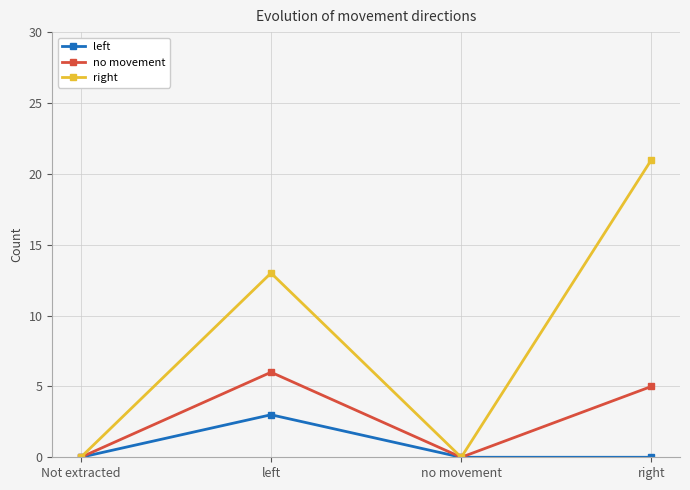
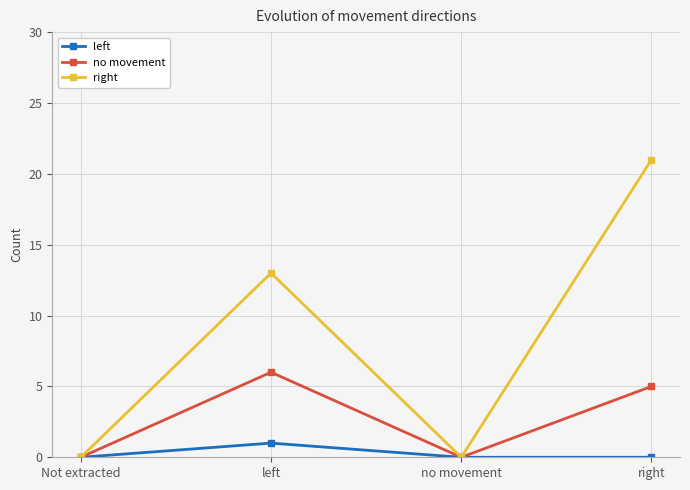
left, left: 3 -> 1
